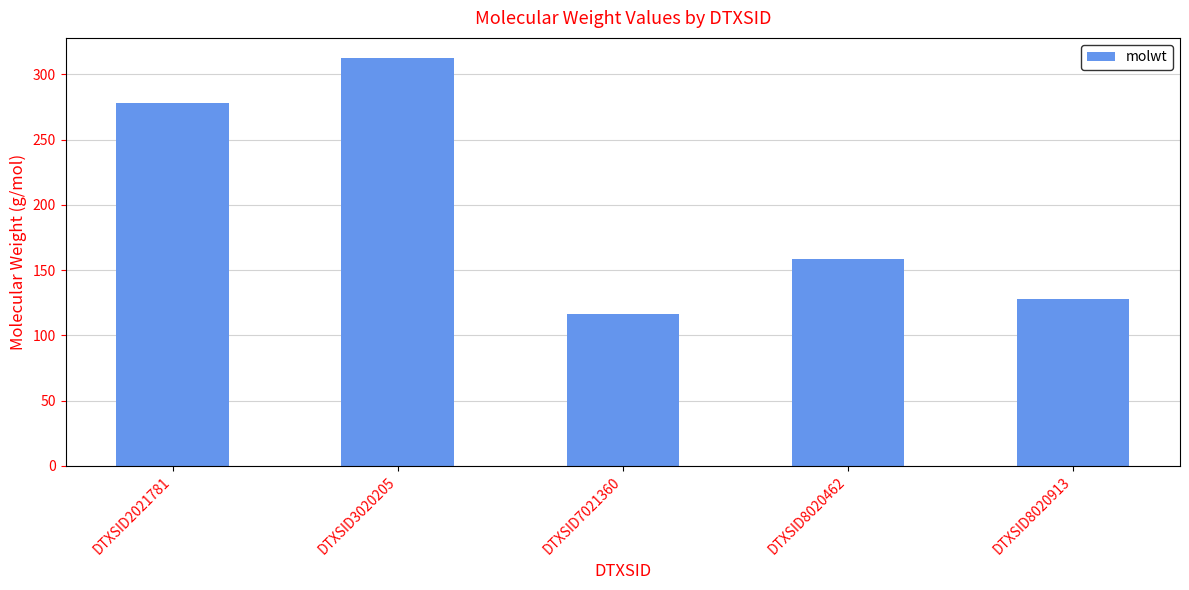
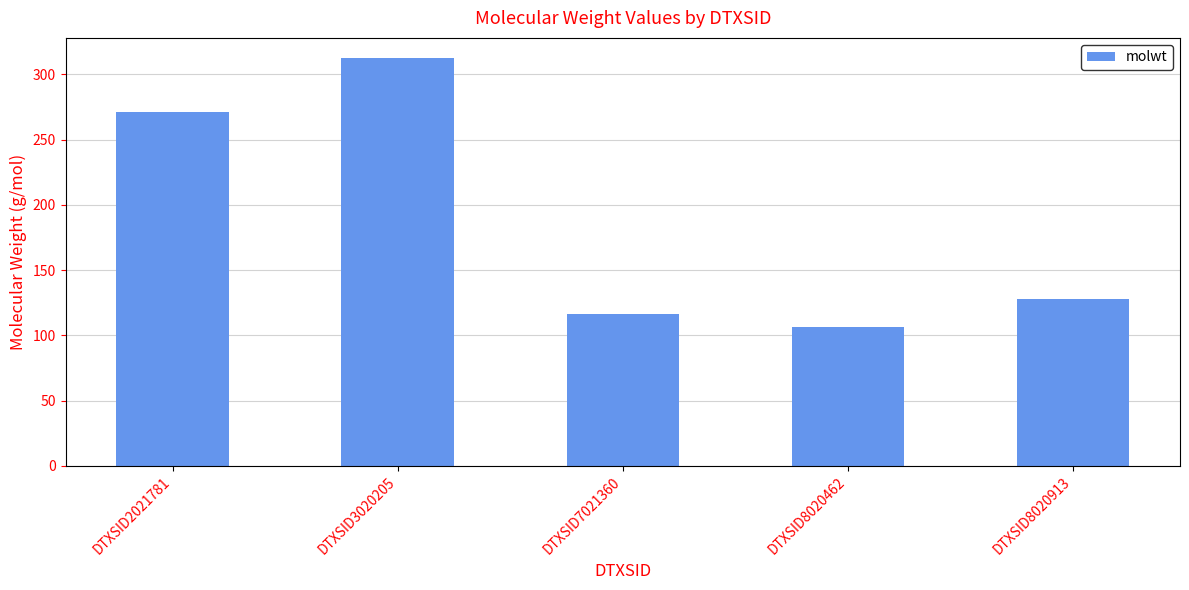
DTXSID2021781: 278 -> 271
DTXSID8020462: 158 -> 106
